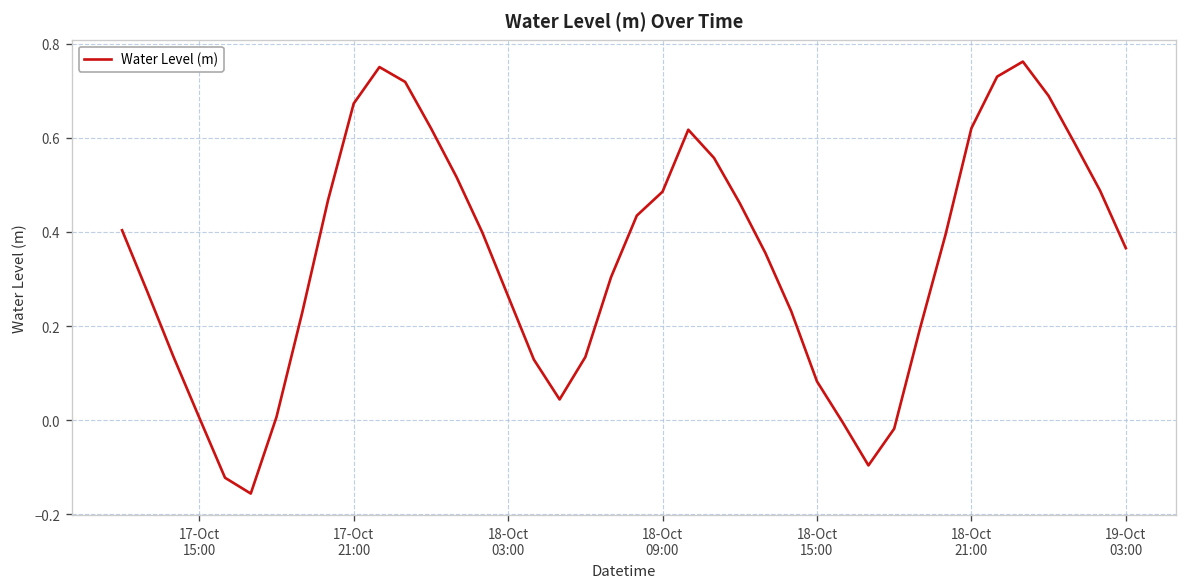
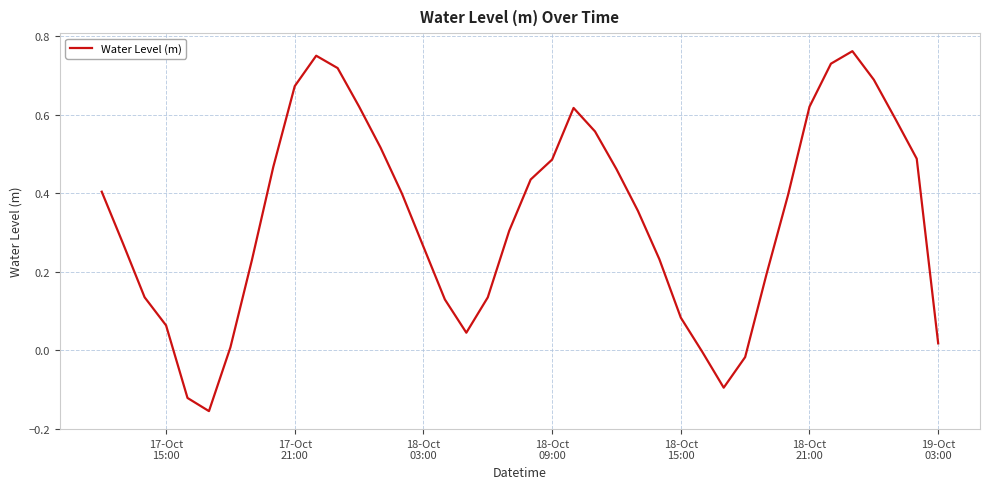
17-Oct 15:00: 0.01 -> 0.06
19-Oct 03:00: 0.37 -> 0.02
